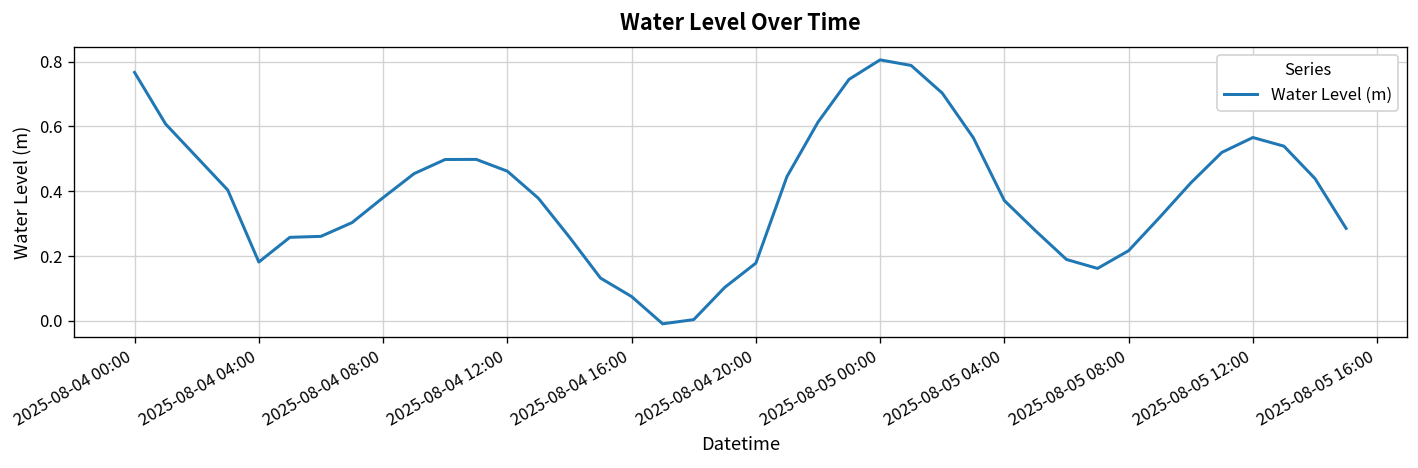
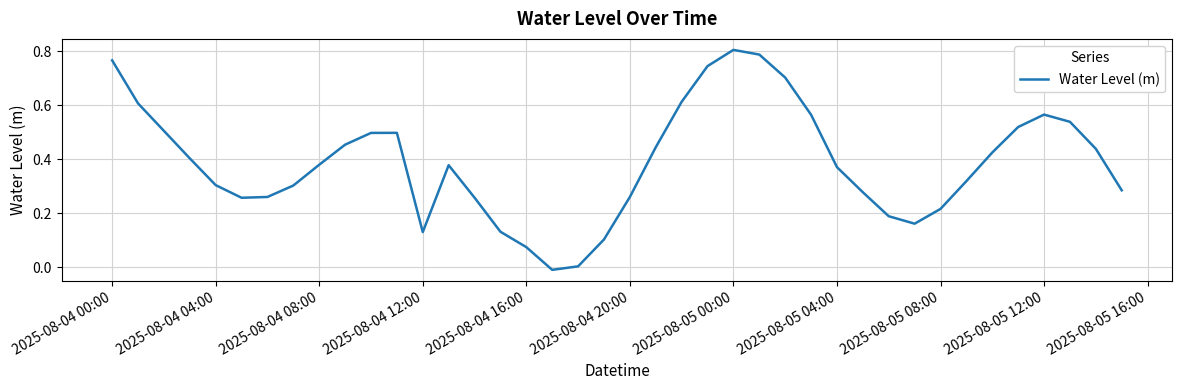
2025-08-04 04:00: 0.18 -> 0.30
2025-08-04 12:00: 0.46 -> 0.13
2025-08-04 20:00: 0.18 -> 0.26
